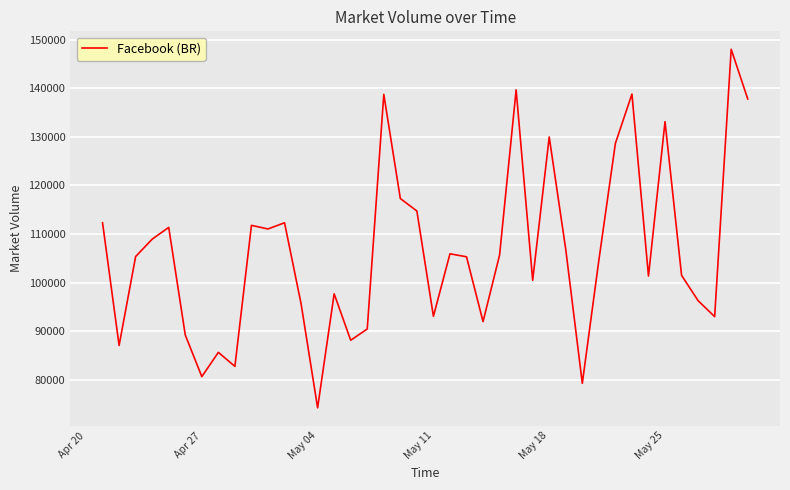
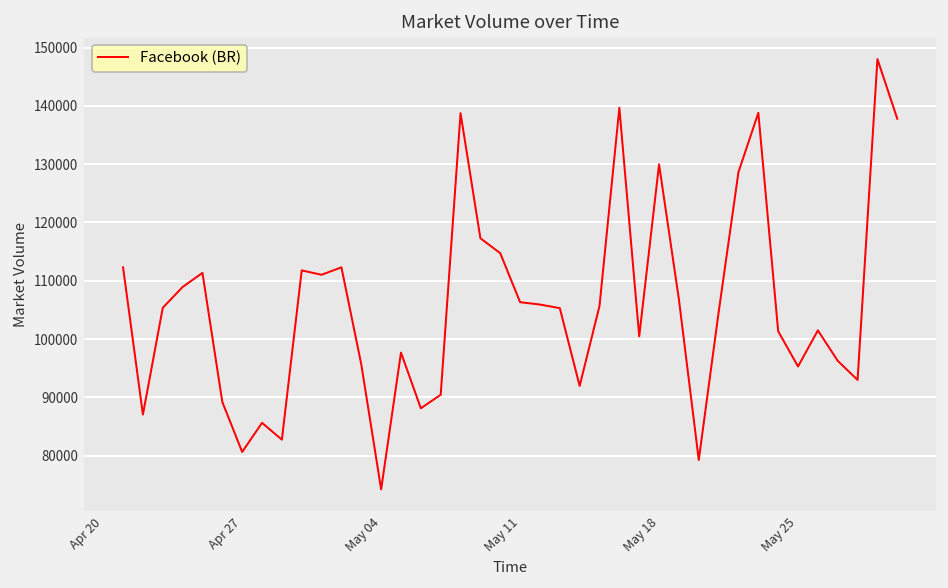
May 11: 93000 -> 106000
May 25: 133000 -> 95000
